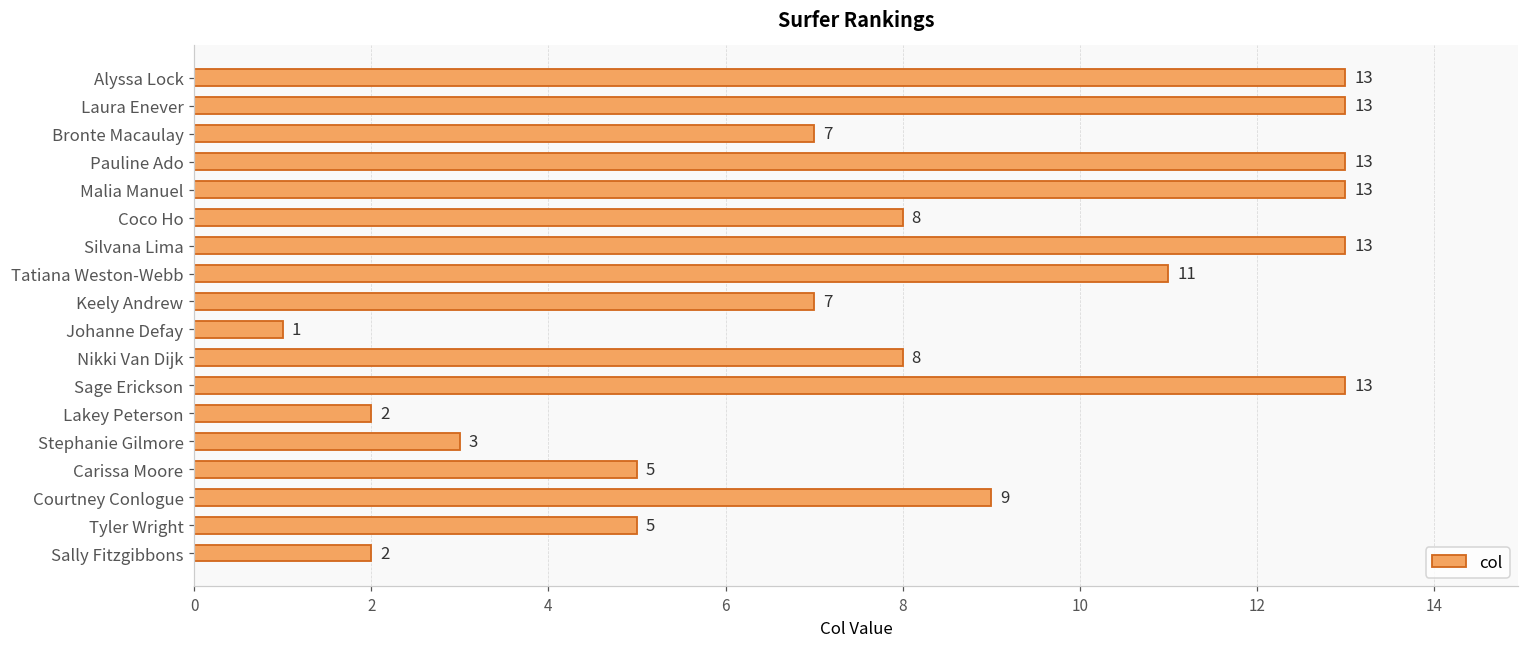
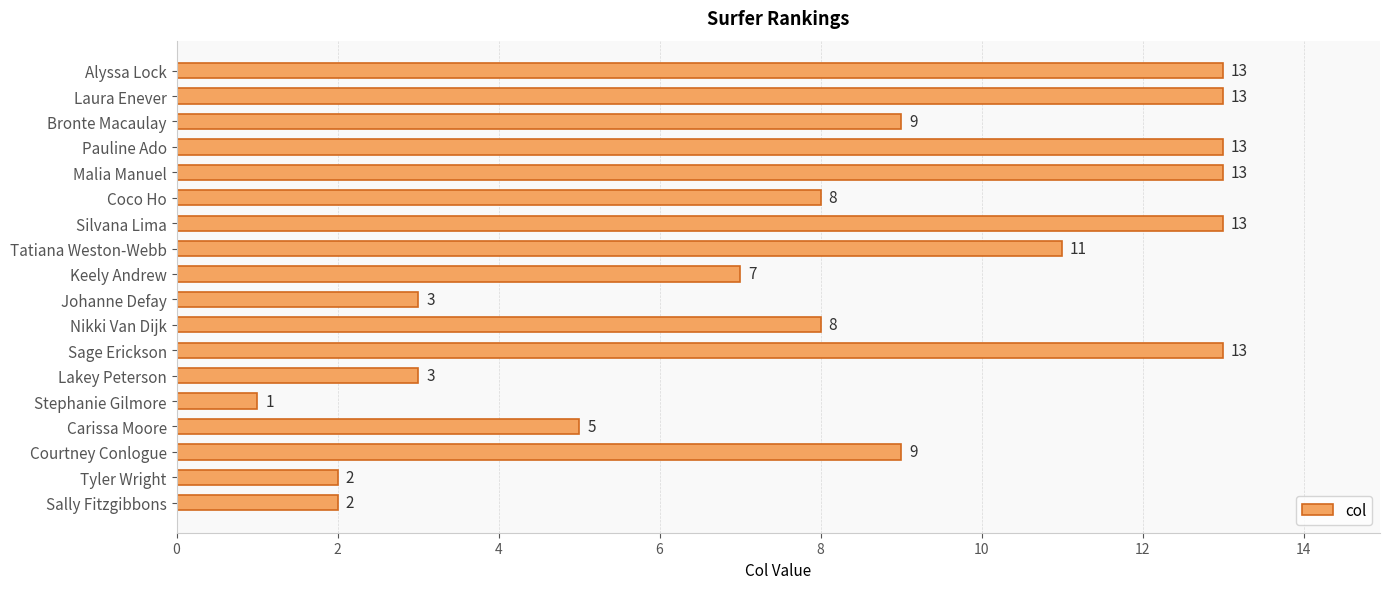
Bronte Macaulay: 7 -> 9
Johanne Defay: 1 -> 3
Lakey Peterson: 2 -> 3
Stephanie Gilmore: 3 -> 1
Tyler Wright: 5 -> 2
